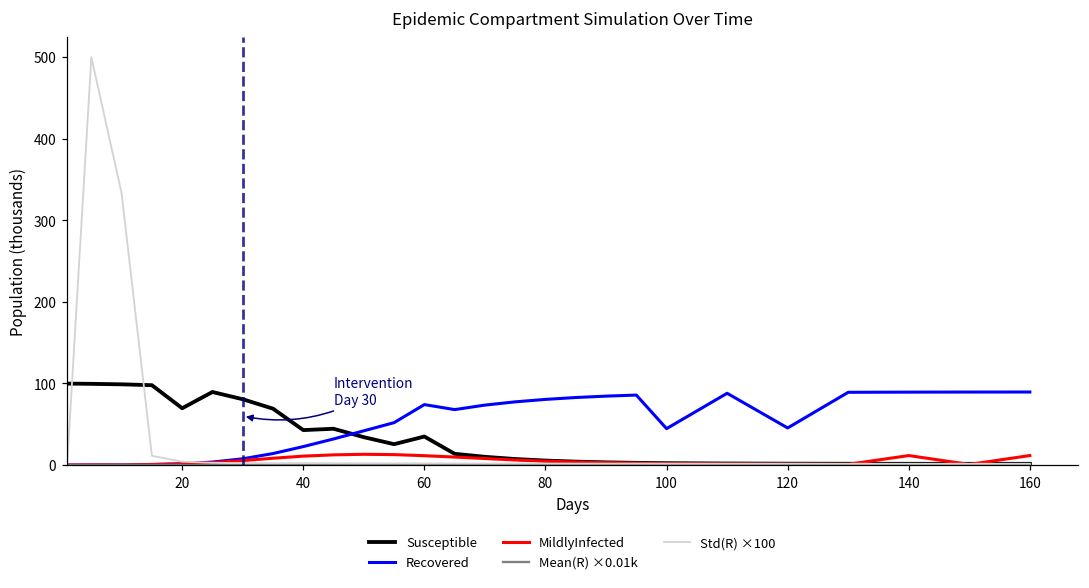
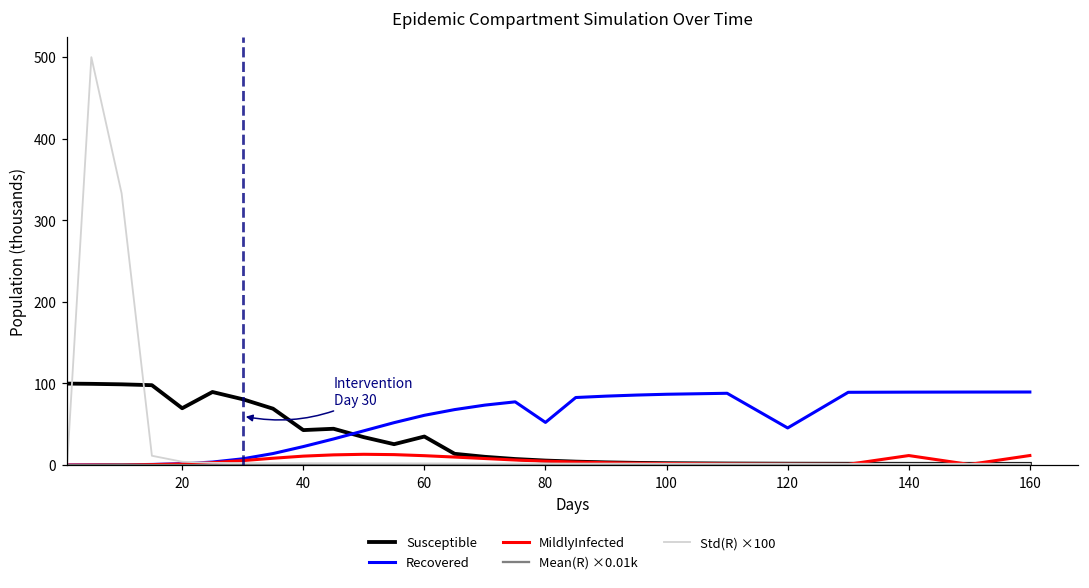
Recovered, 60: 70 -> 60
Recovered, 80: 80 -> 50
Recovered, 100: 40 -> 90
